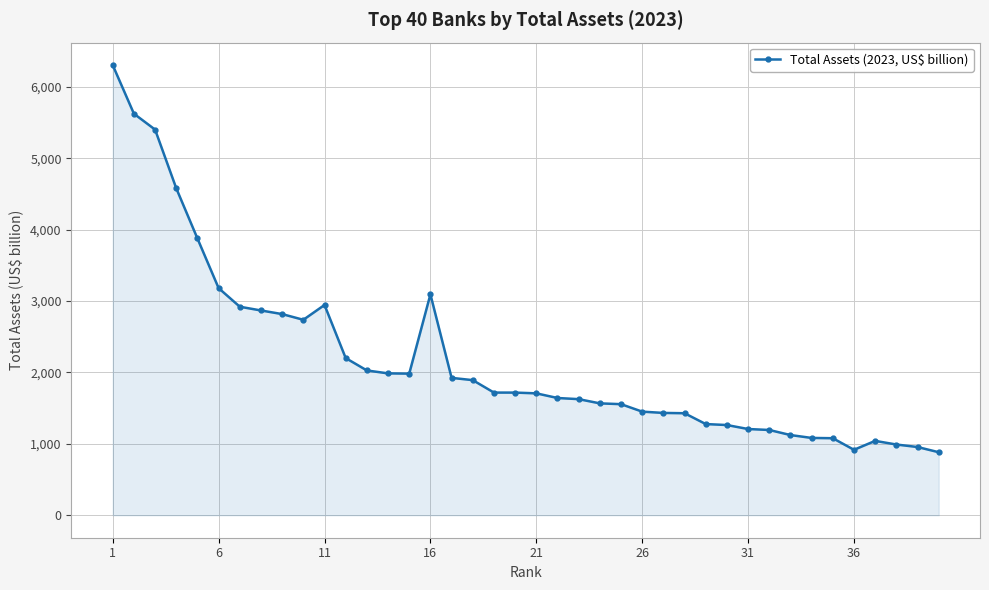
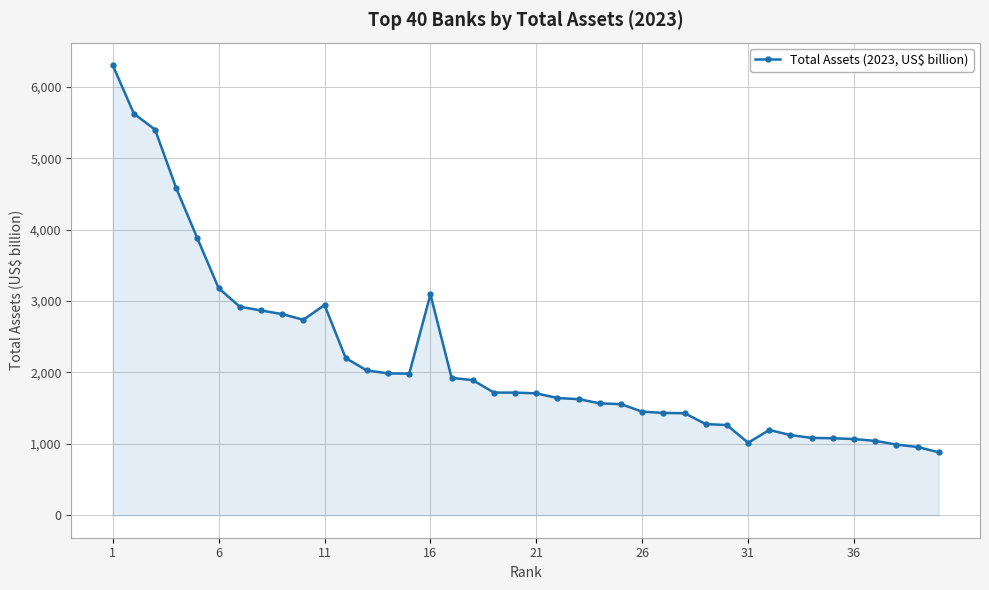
31: 1,200 -> 1,000
36: 900 -> 1,100
